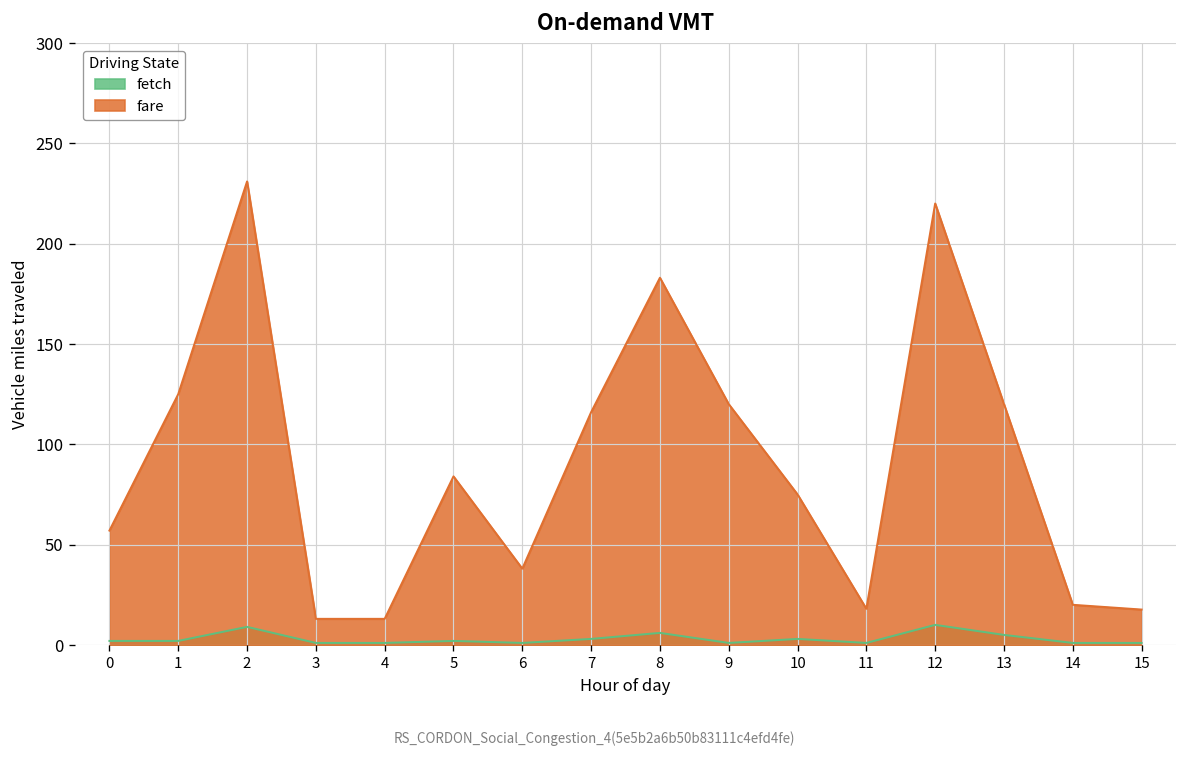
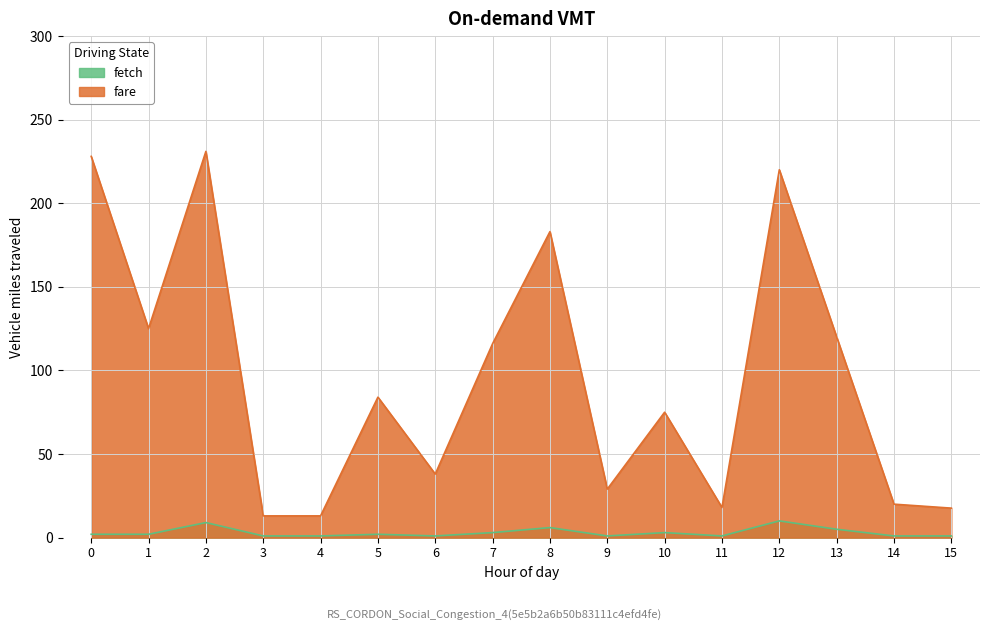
fare, 0: 57 -> 228
fare, 9: 120 -> 29
